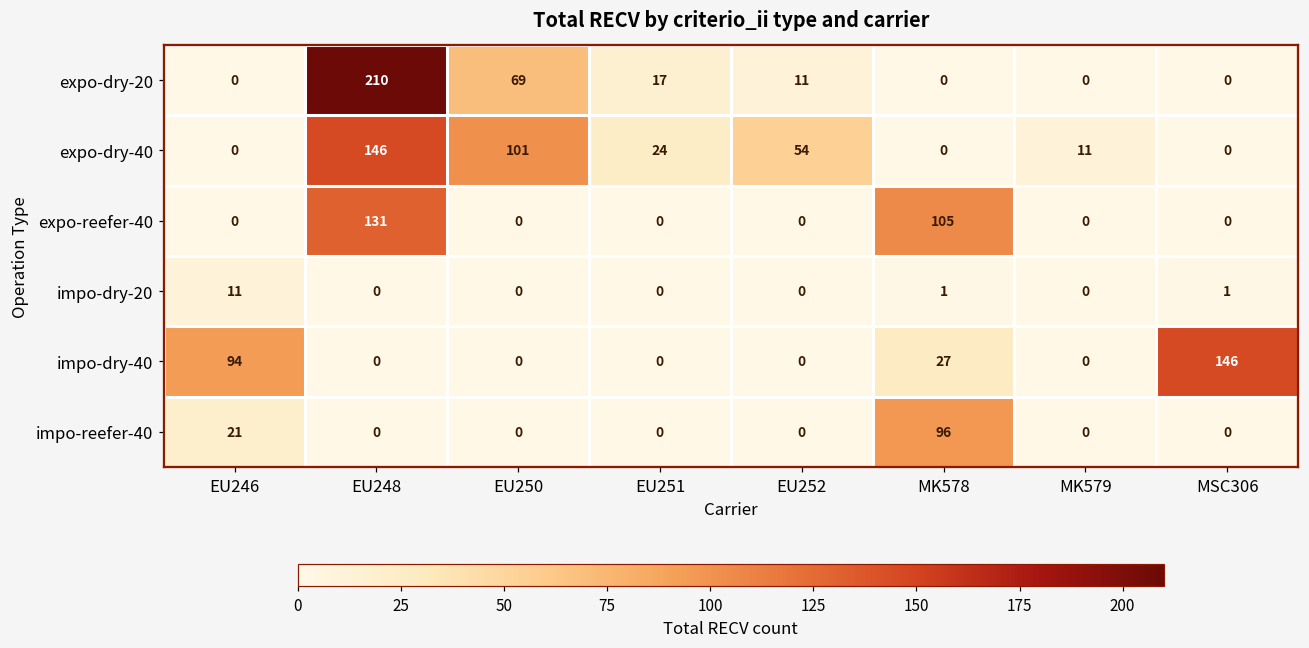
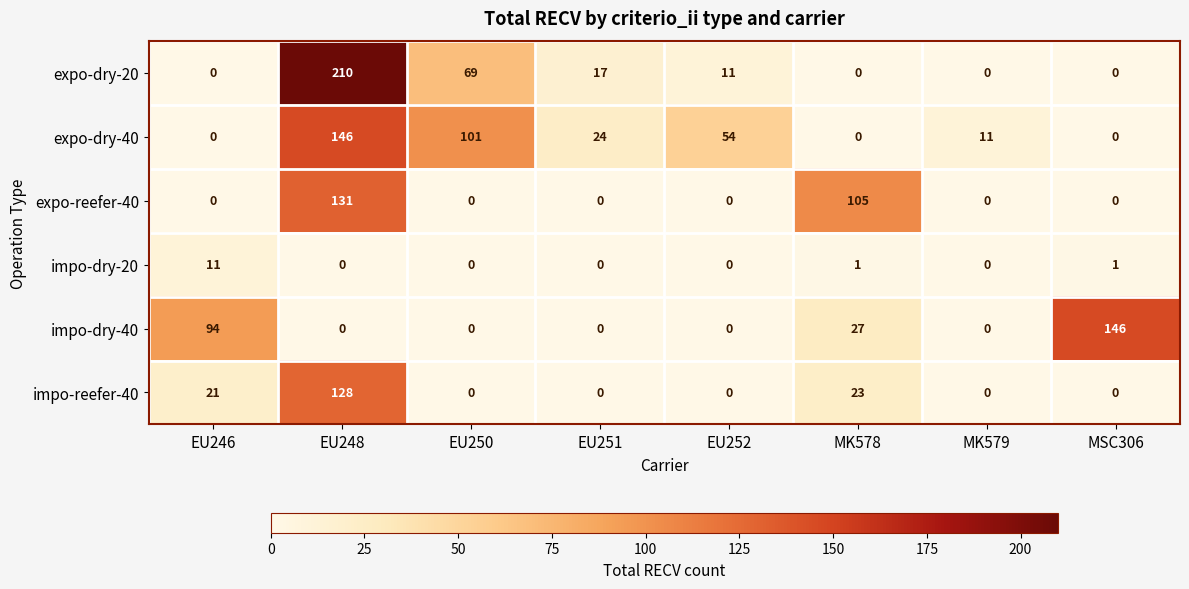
impo-reefer-40, EU248: 0 -> 128
impo-reefer-40, MK578: 96 -> 23
